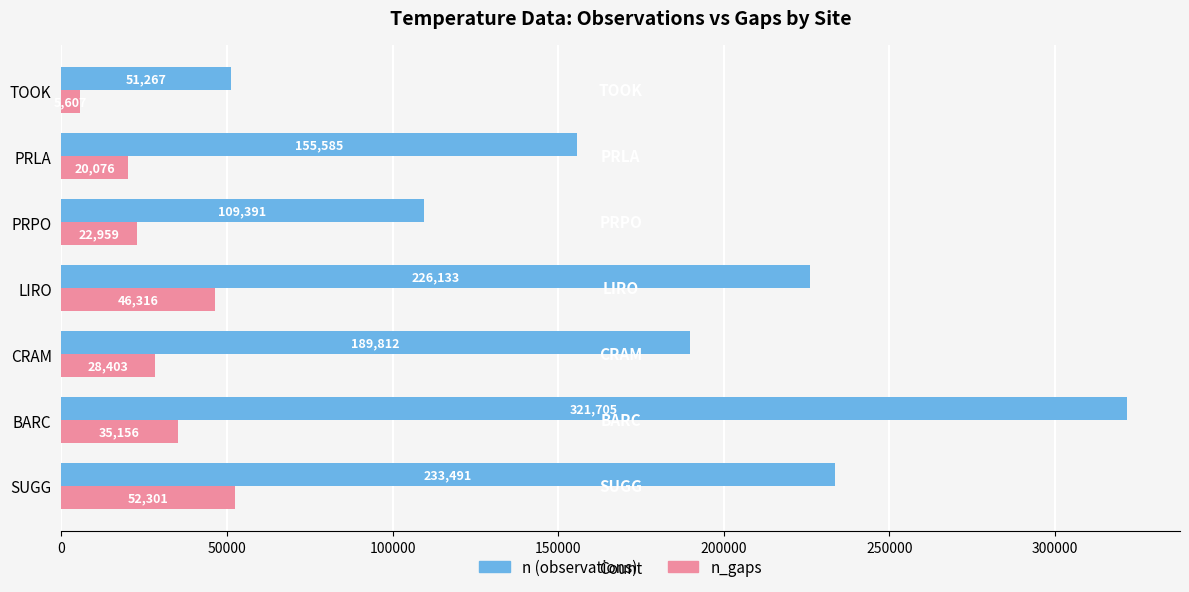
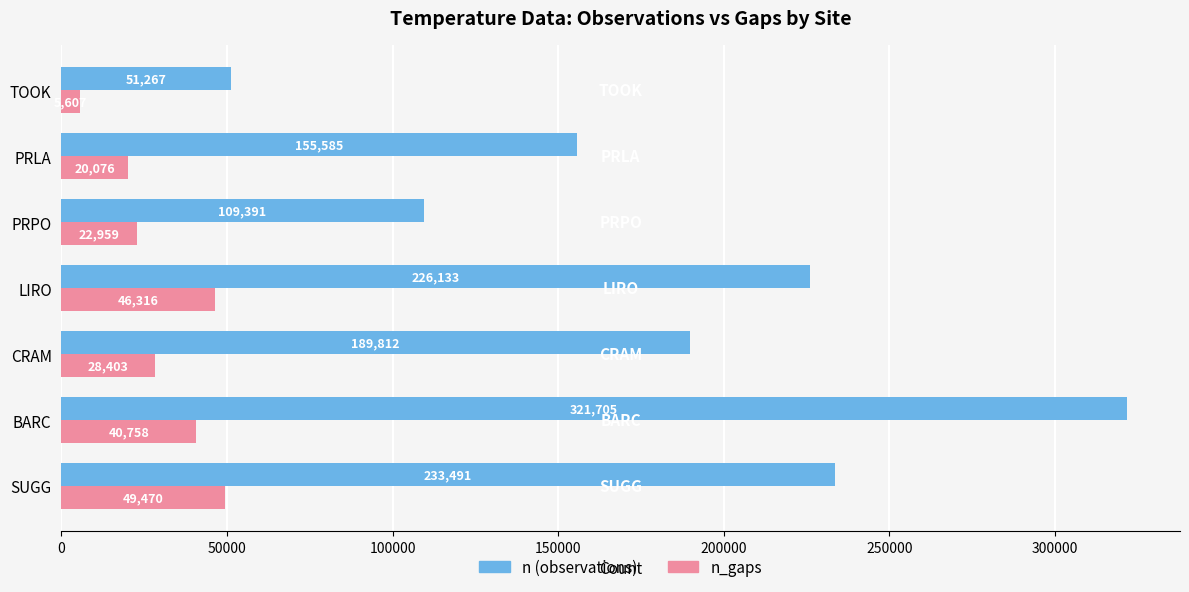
n_gaps, BARC: 35,156 -> 40,758
n_gaps, SUGG: 52,301 -> 49,470
